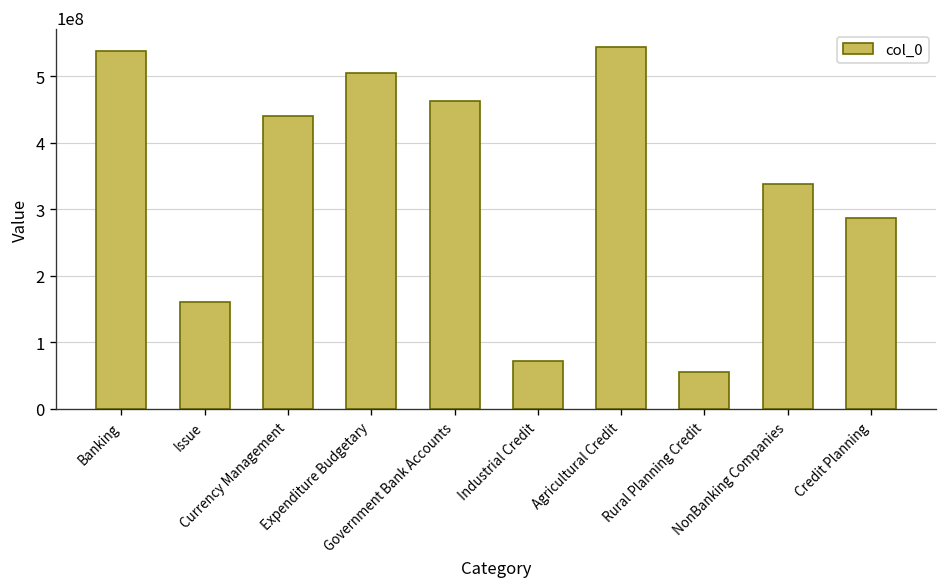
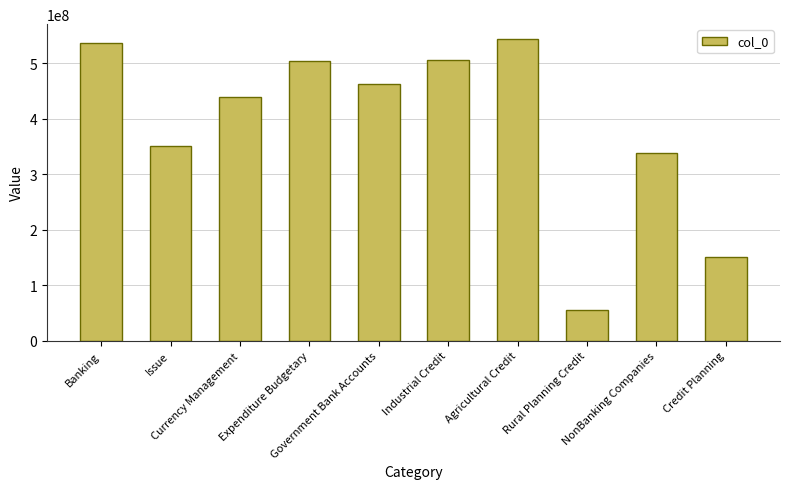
Issue: 160000000 -> 350000000
Industrial Credit: 70000000 -> 510000000
Credit Planning: 290000000 -> 150000000
